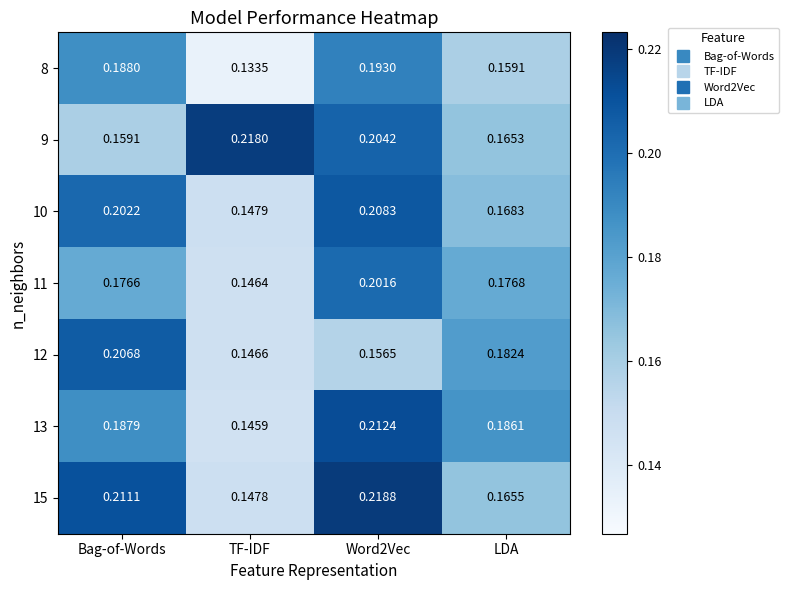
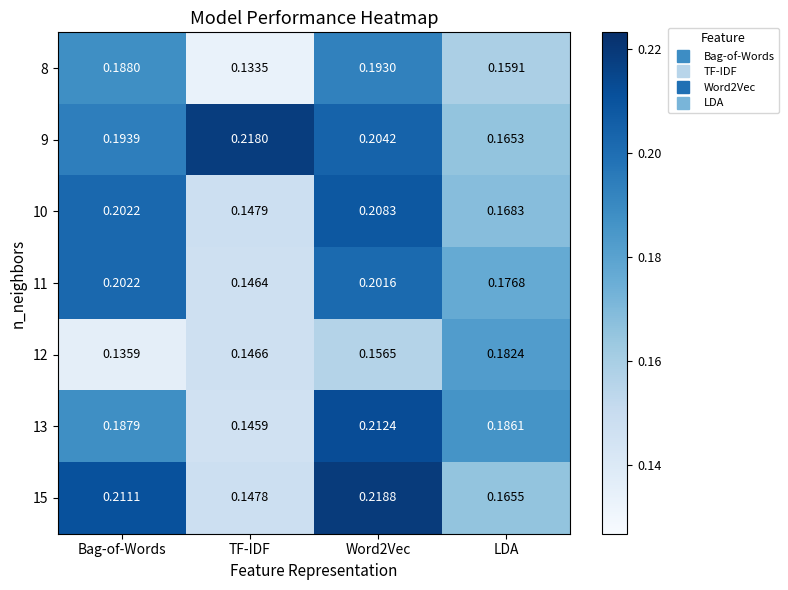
9, Bag-of-Words: 0.1591 -> 0.1939
11, Bag-of-Words: 0.1766 -> 0.2022
12, Bag-of-Words: 0.2068 -> 0.1359
